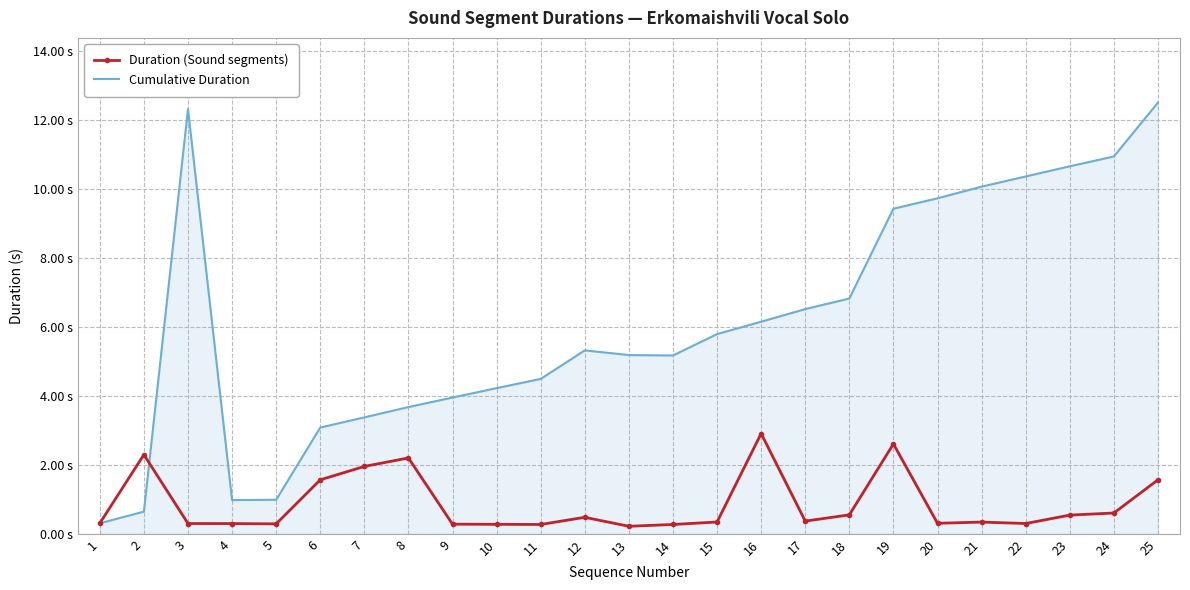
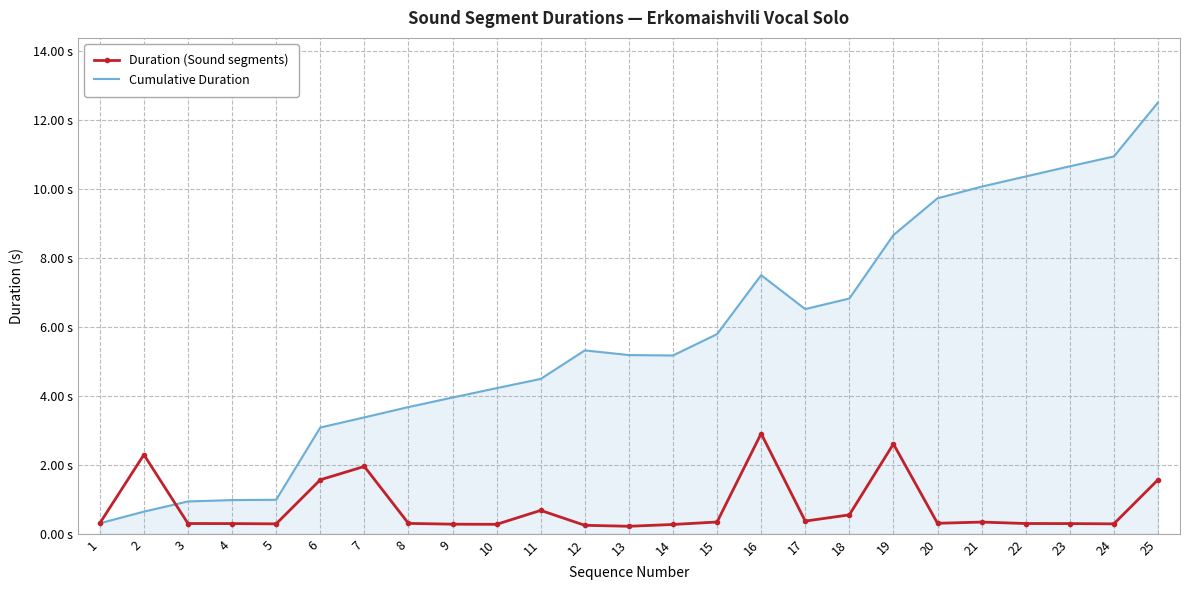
Cumulative Duration, 3: 12.3 s -> 0.9 s
Duration (Sound segments), 8: 2.2 s -> 0.3 s
Duration (Sound segments), 11: 0.3 s -> 0.7 s
Duration (Sound segments), 12: 0.5 s -> 0.2 s
Cumulative Duration, 16: 6.1 s -> 7.5 s
Cumulative Duration, 19: 9.4 s -> 8.7 s
Duration (Sound segments), 23: 0.5 s -> 0.3 s
Duration (Sound segments), 24: 0.6 s -> 0.3 s
